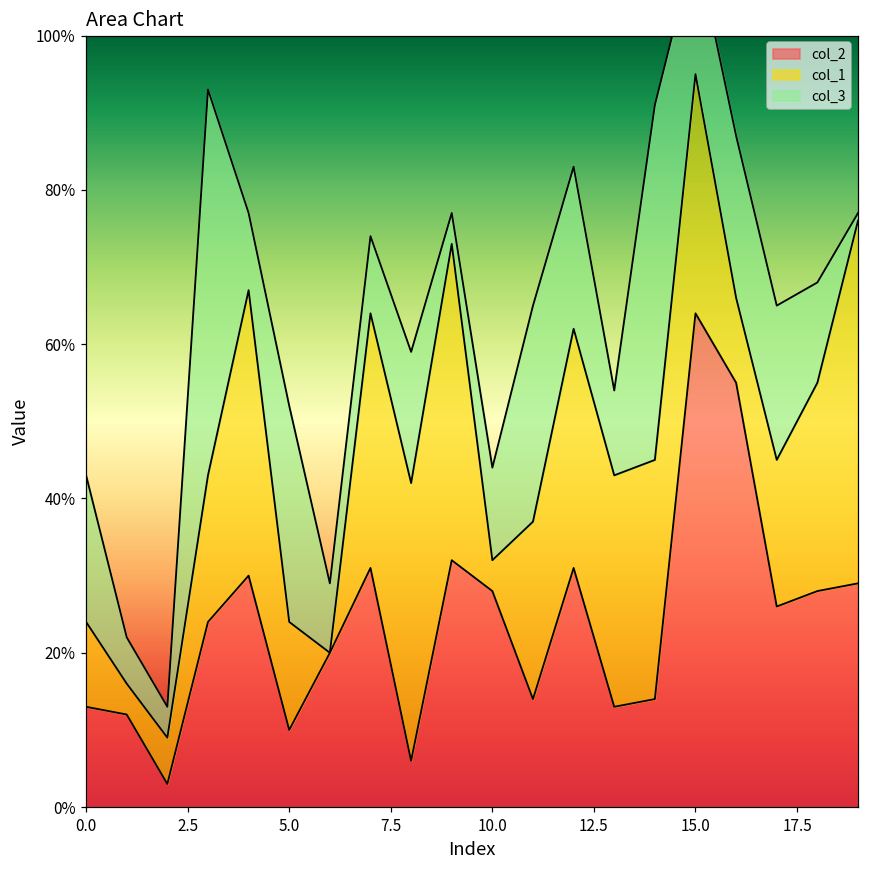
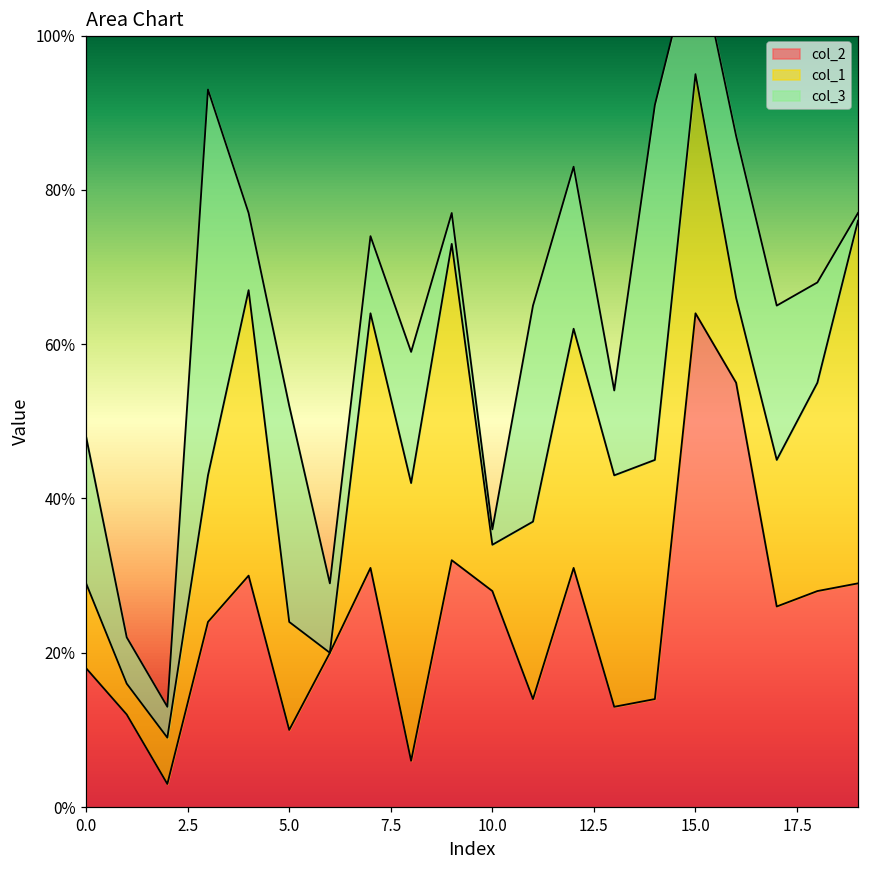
col_2, 0.0: 13% -> 18%
col_1, 10.0: 4% -> 6%
col_3, 10.0: 12% -> 2%
